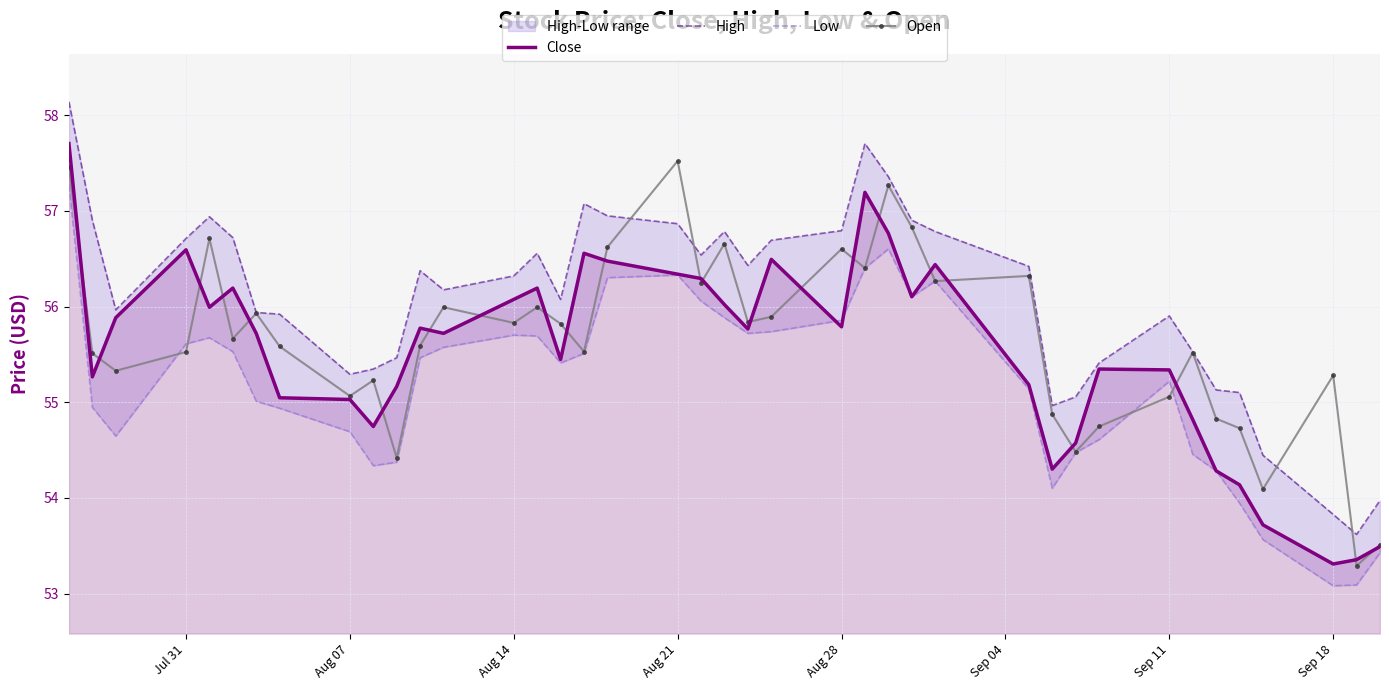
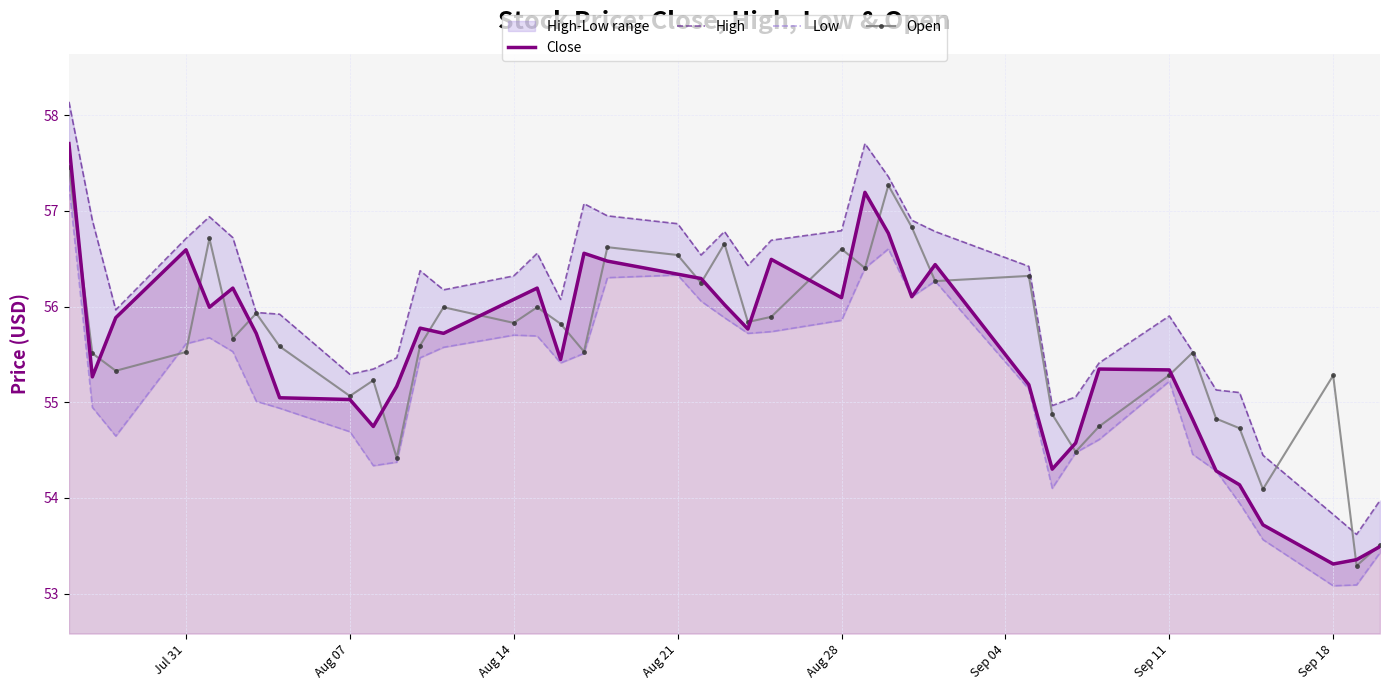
Open, Aug 21: 57.5 -> 56.5
Close, Aug 28: 55.8 -> 56.1
Open, Sep 11: 55.1 -> 55.3
